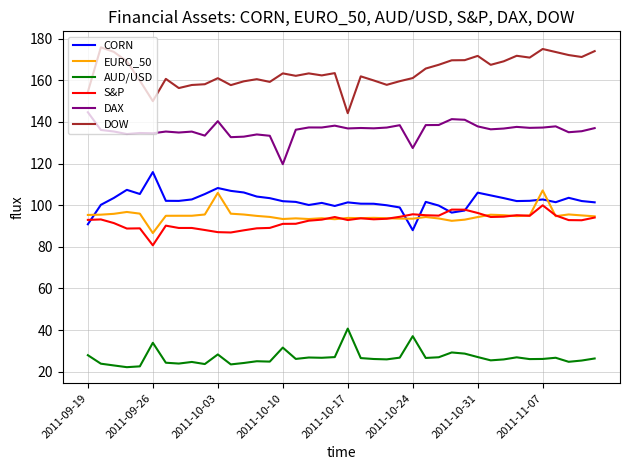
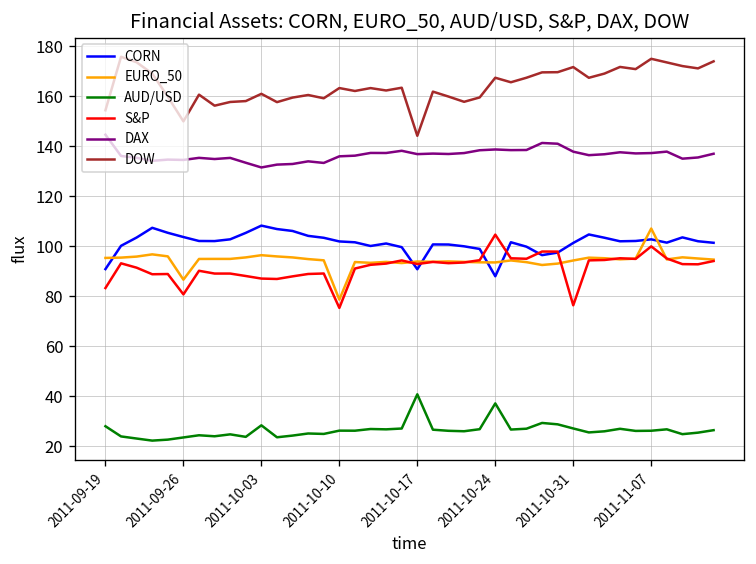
S&P, 2011-09-19: 93 -> 83
CORN, 2011-09-26: 116 -> 104
AUD/USD, 2011-09-26: 34 -> 23
EURO_50, 2011-10-03: 106 -> 96
DAX, 2011-10-03: 140 -> 132
EURO_50, 2011-10-10: 93 -> 79
AUD/USD, 2011-10-10: 32 -> 26
S&P, 2011-10-10: 91 -> 75
DAX, 2011-10-10: 120 -> 136
CORN, 2011-10-17: 101 -> 91
S&P, 2011-10-24: 96 -> 105
DAX, 2011-10-24: 127 -> 139
DOW, 2011-10-24: 161 -> 167
CORN, 2011-10-31: 106 -> 101
S&P, 2011-10-31: 96 -> 76
